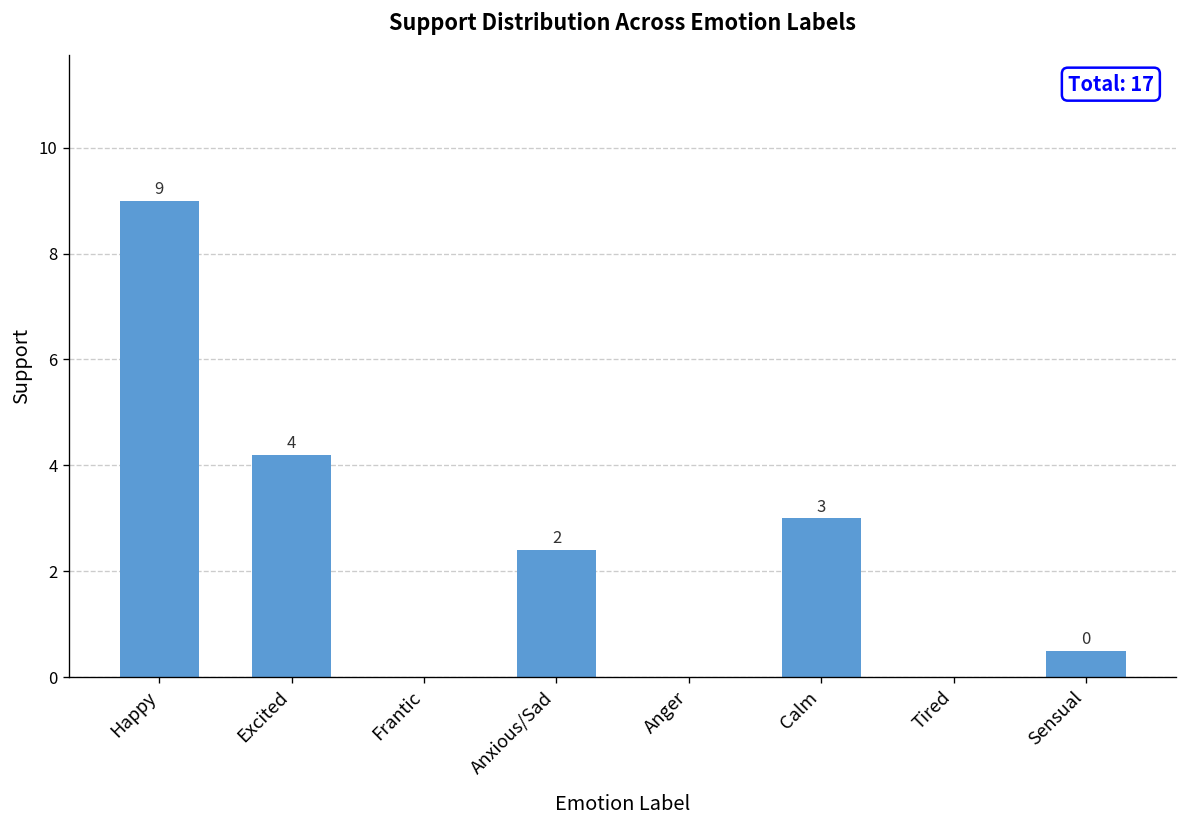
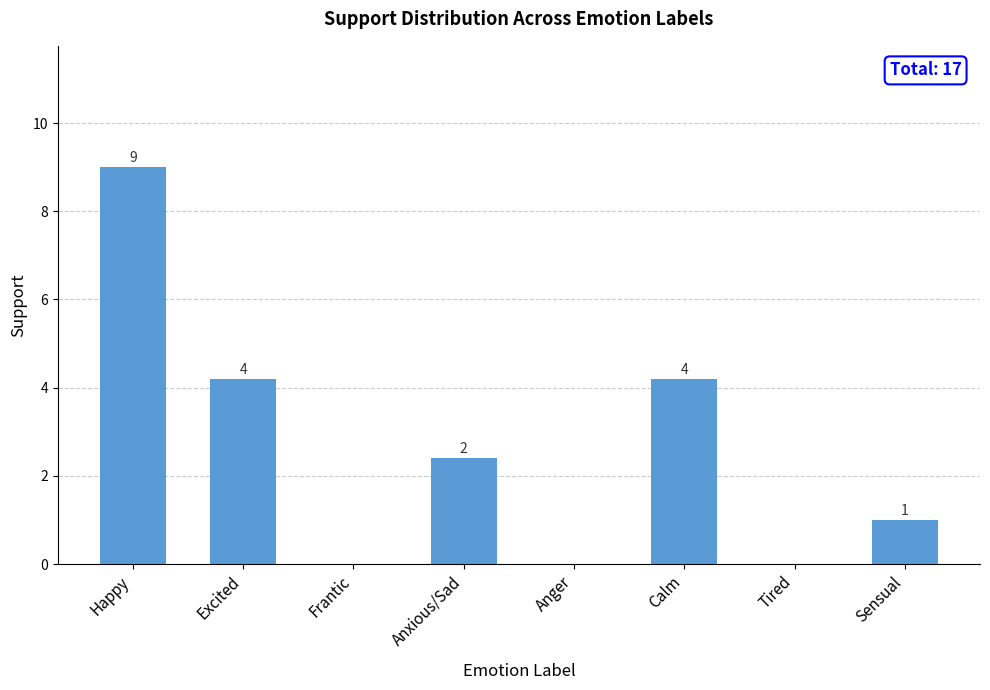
Calm: 3 -> 4
Sensual: 0 -> 1
